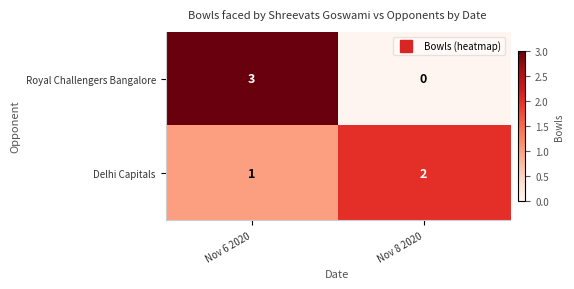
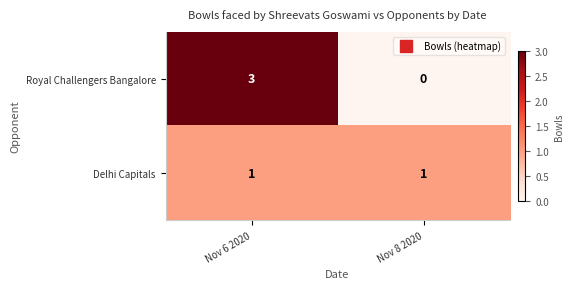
Delhi Capitals, Nov 8 2020: 2 -> 1
